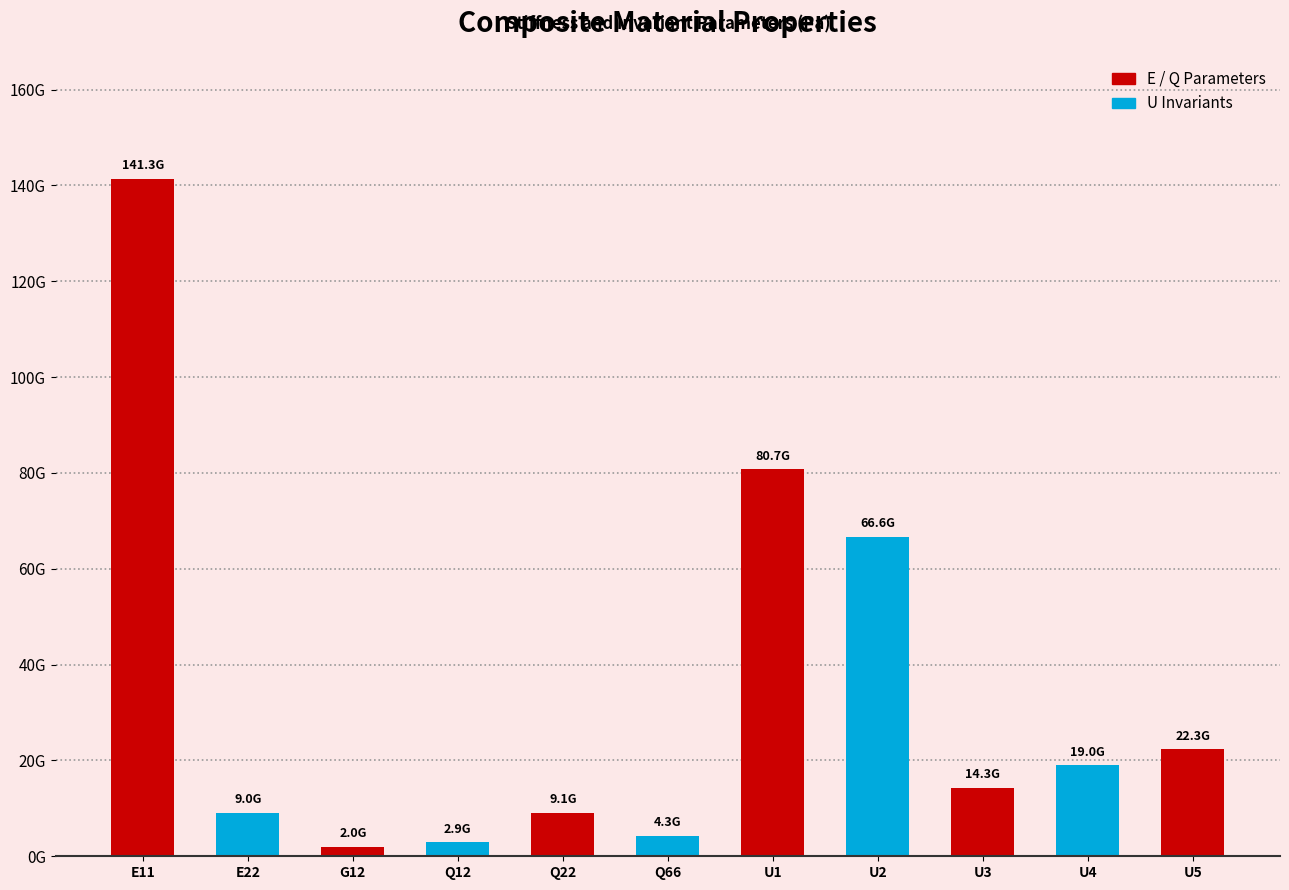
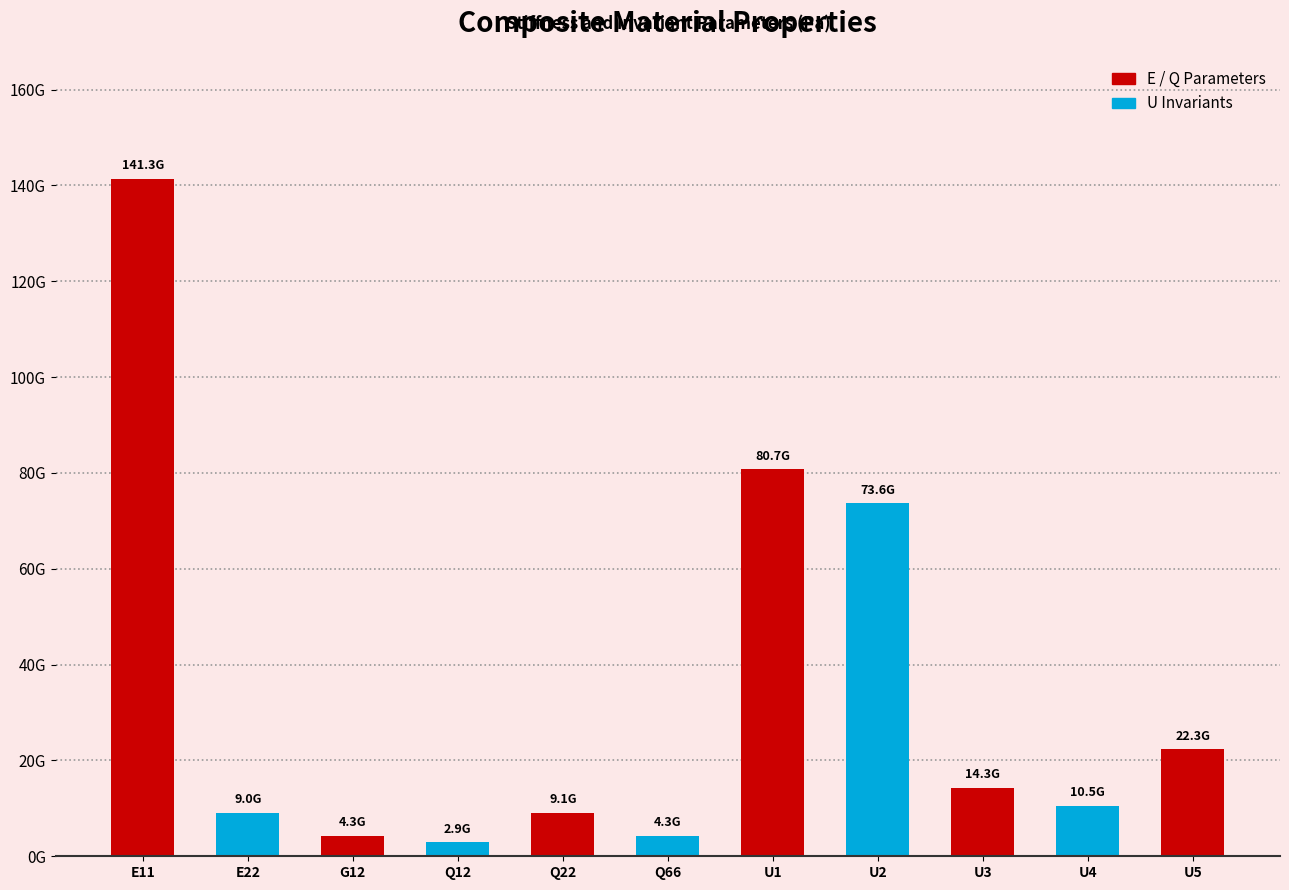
G12: 2.0G -> 4.3G
U2: 66.6G -> 73.6G
U4: 19.0G -> 10.5G
